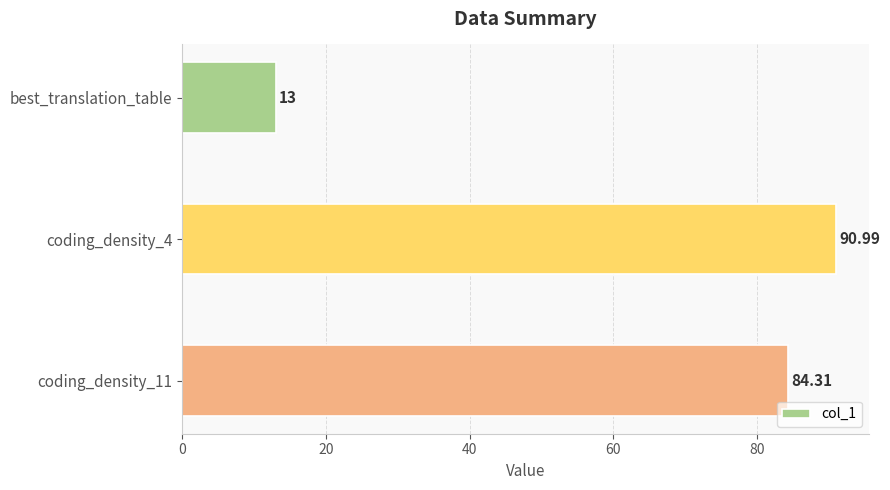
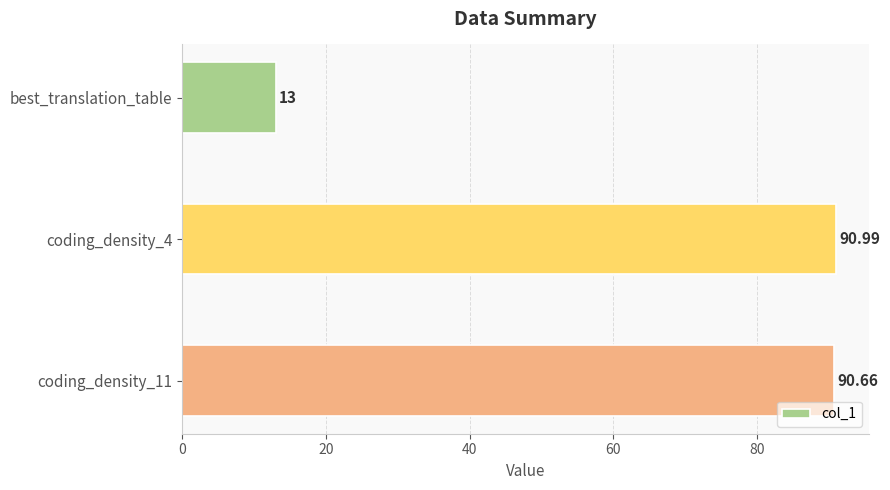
coding_density_11: 84.31 -> 90.66
